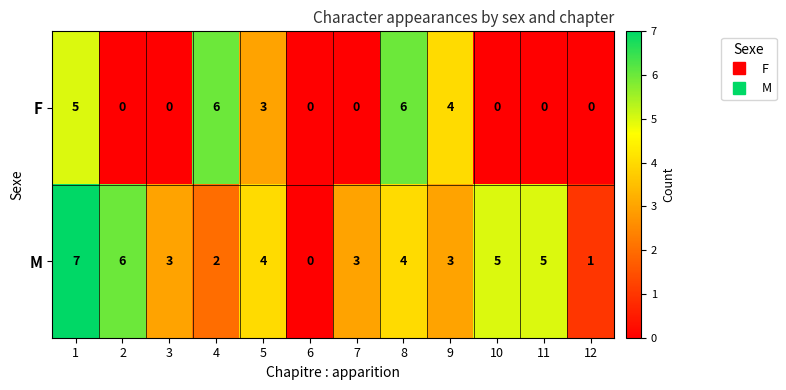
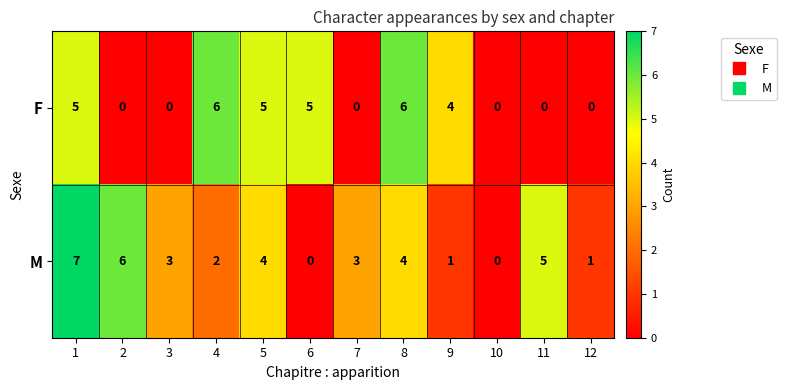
F, 5: 3 -> 5
F, 6: 0 -> 5
M, 9: 3 -> 1
M, 10: 5 -> 0
